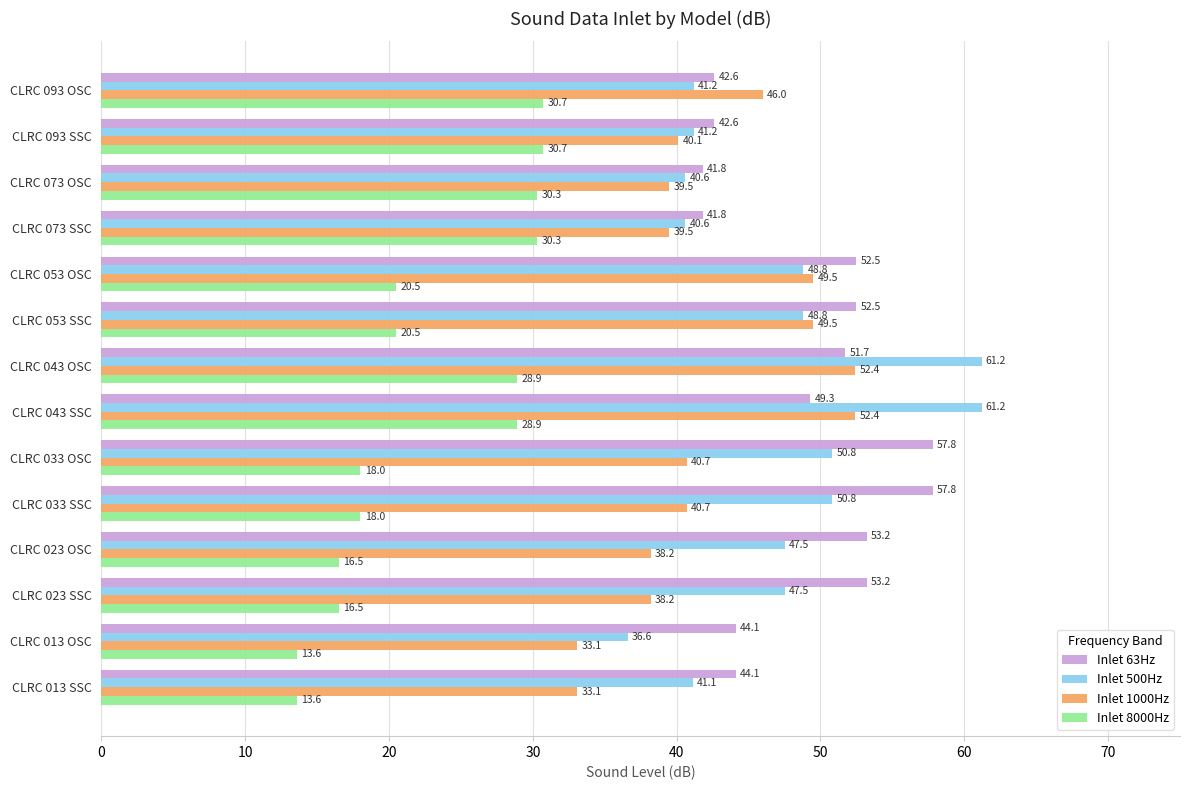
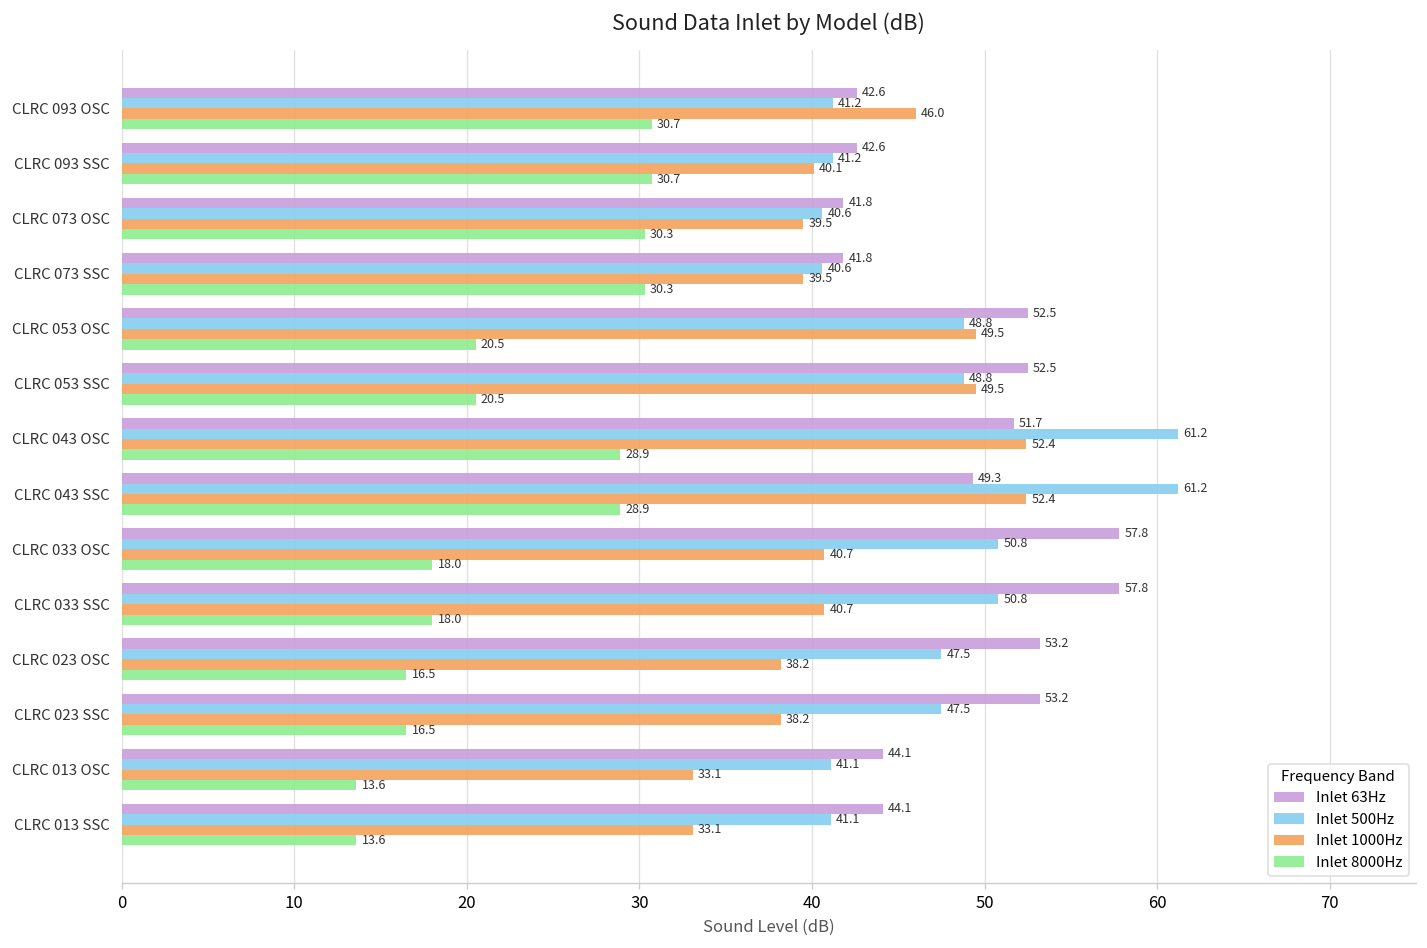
Inlet 500Hz, CLRC 013 OSC: 36.6 -> 41.1
